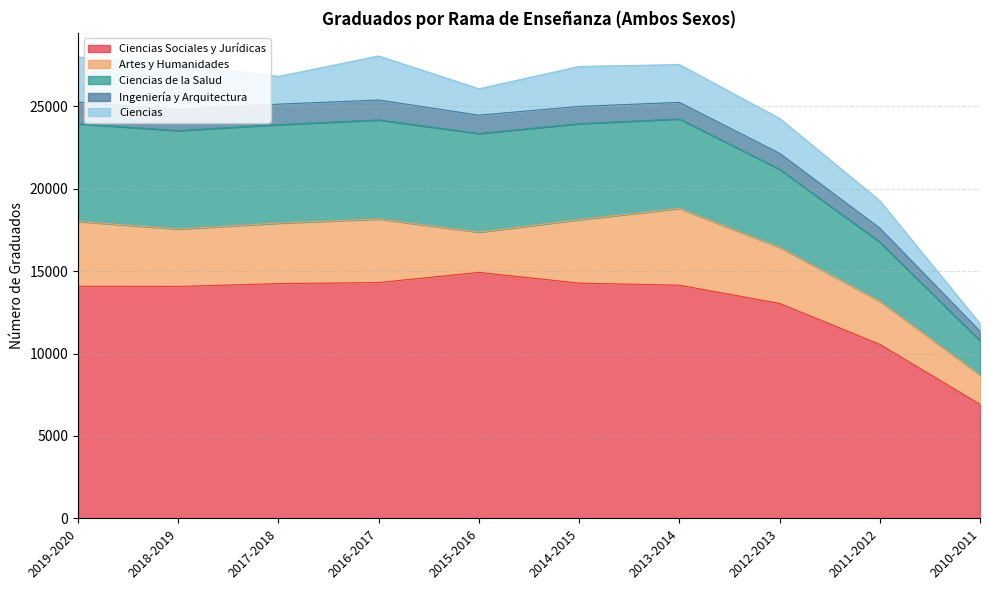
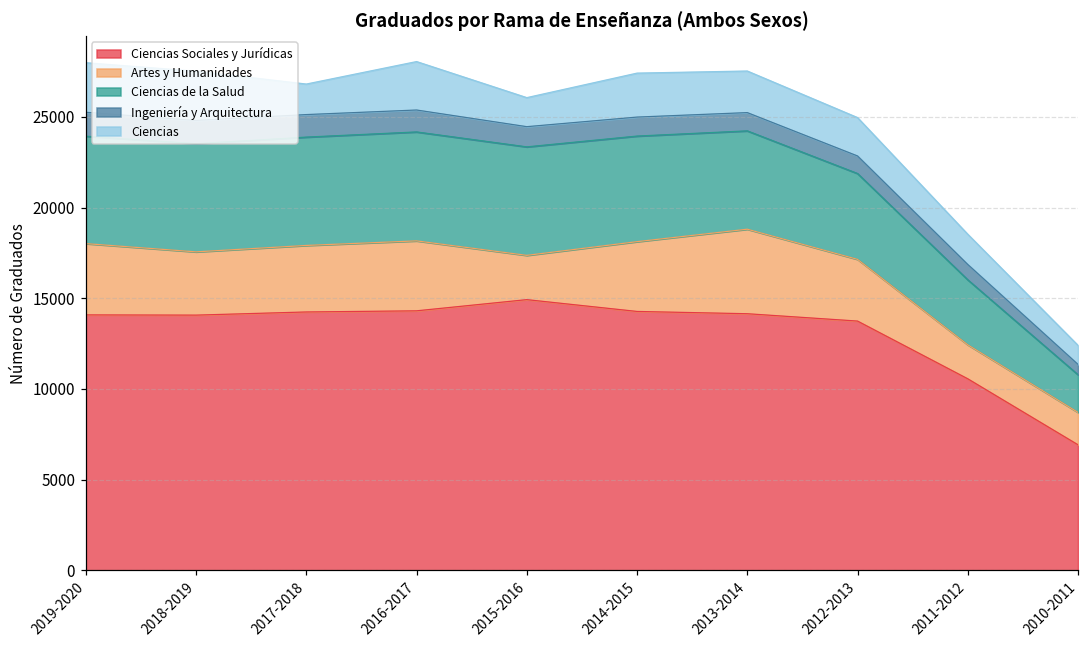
Ciencias Sociales y Jurídicas, 2012-2013: 13000 -> 13700
Artes y Humanidades, 2011-2012: 2600 -> 1900
Ciencias, 2010-2011: 500 -> 1100
